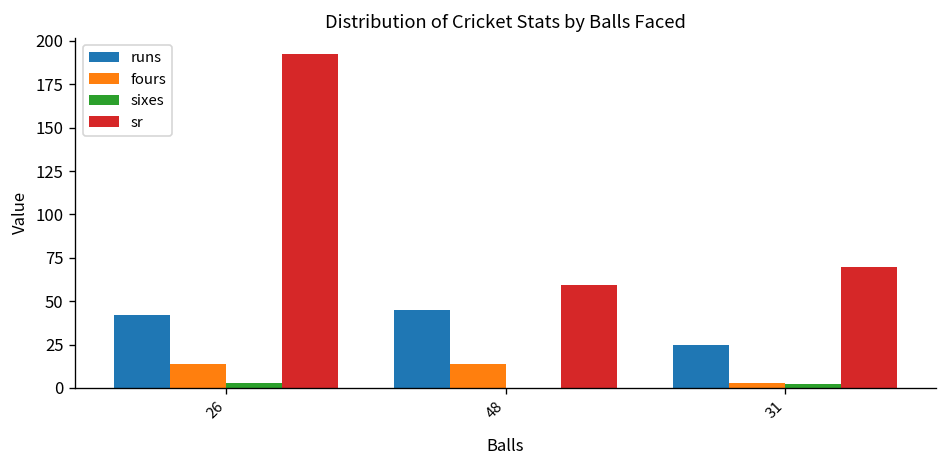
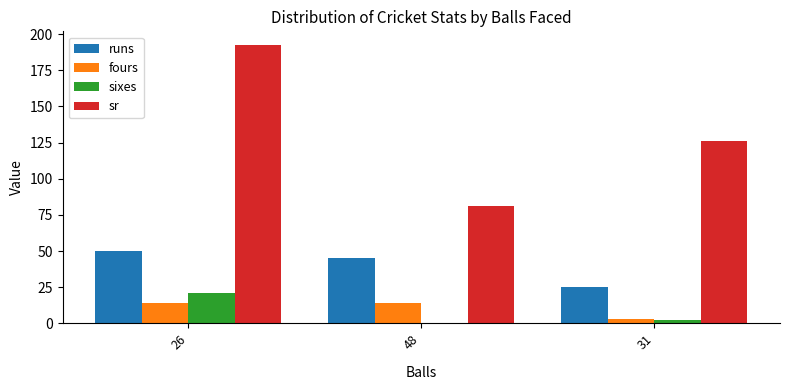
runs, 26: 42 -> 50
sixes, 26: 3 -> 21
sr, 48: 59 -> 81
sr, 31: 70 -> 126
